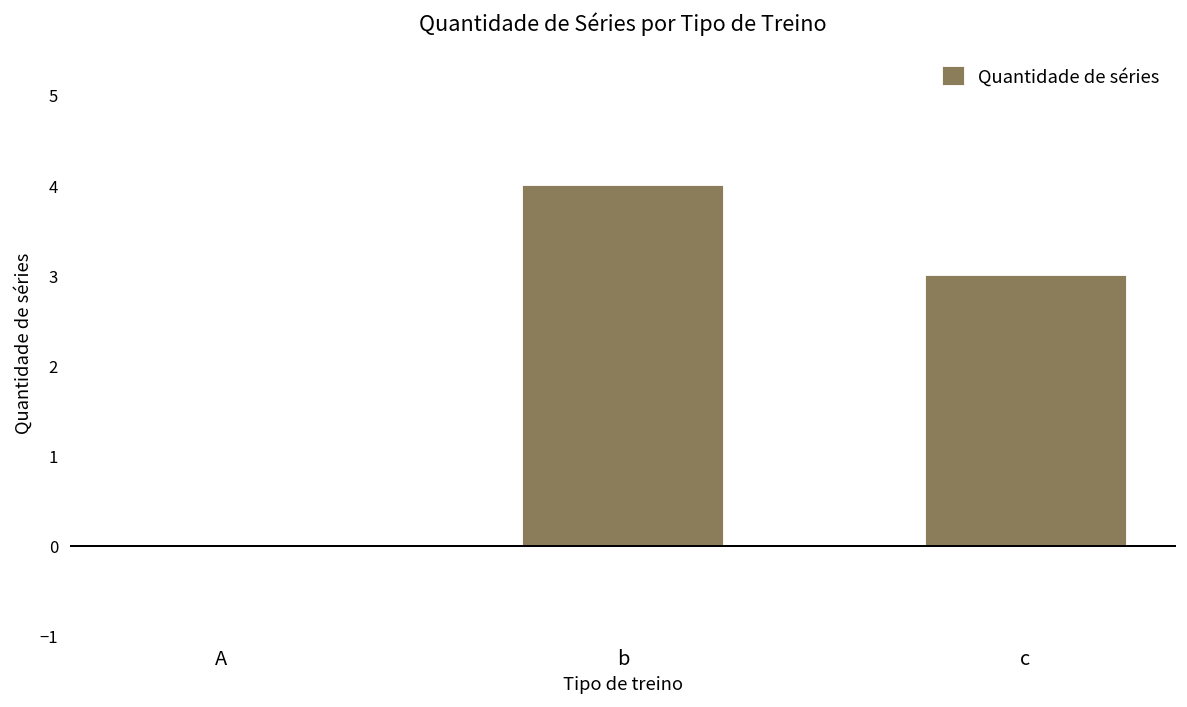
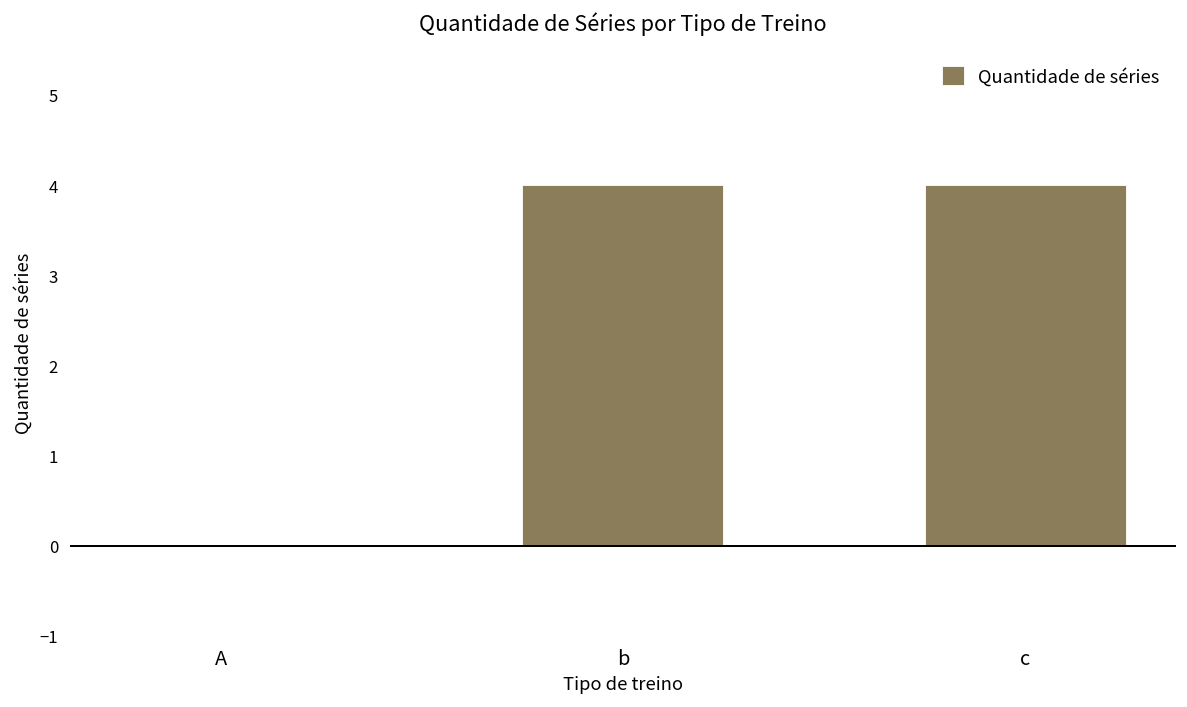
c: 3 -> 4
